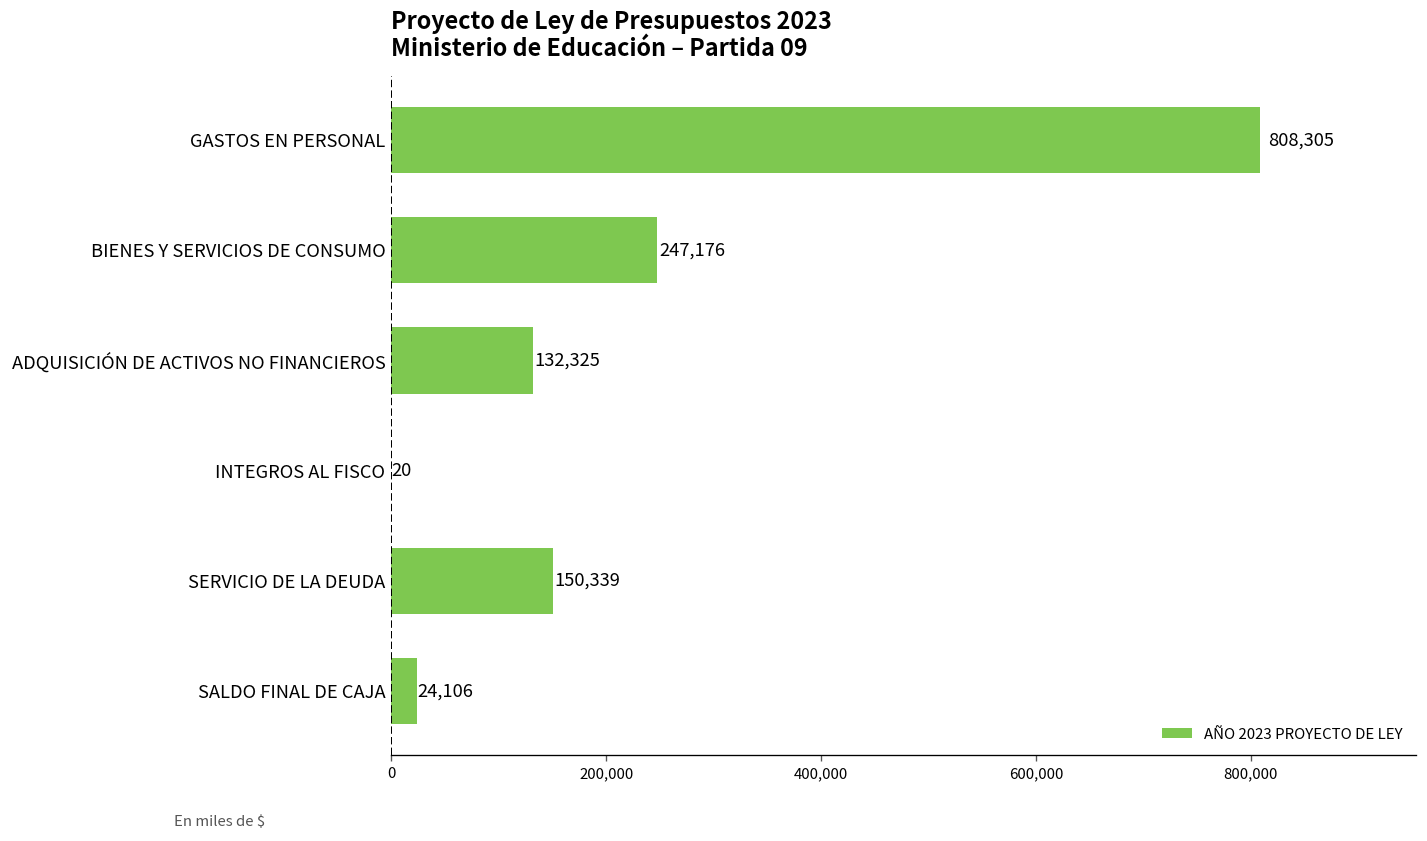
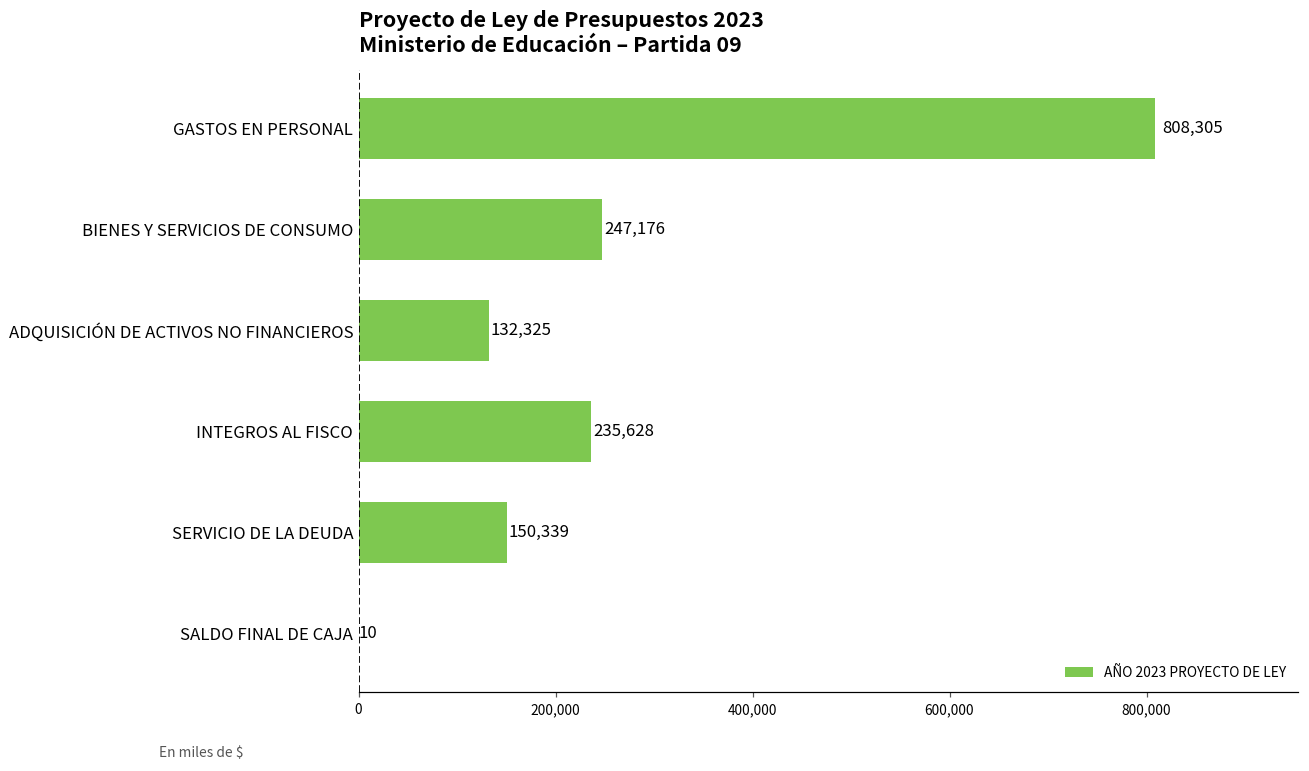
INTEGROS AL FISCO: 20 -> 235,628
SALDO FINAL DE CAJA: 24,106 -> 10
